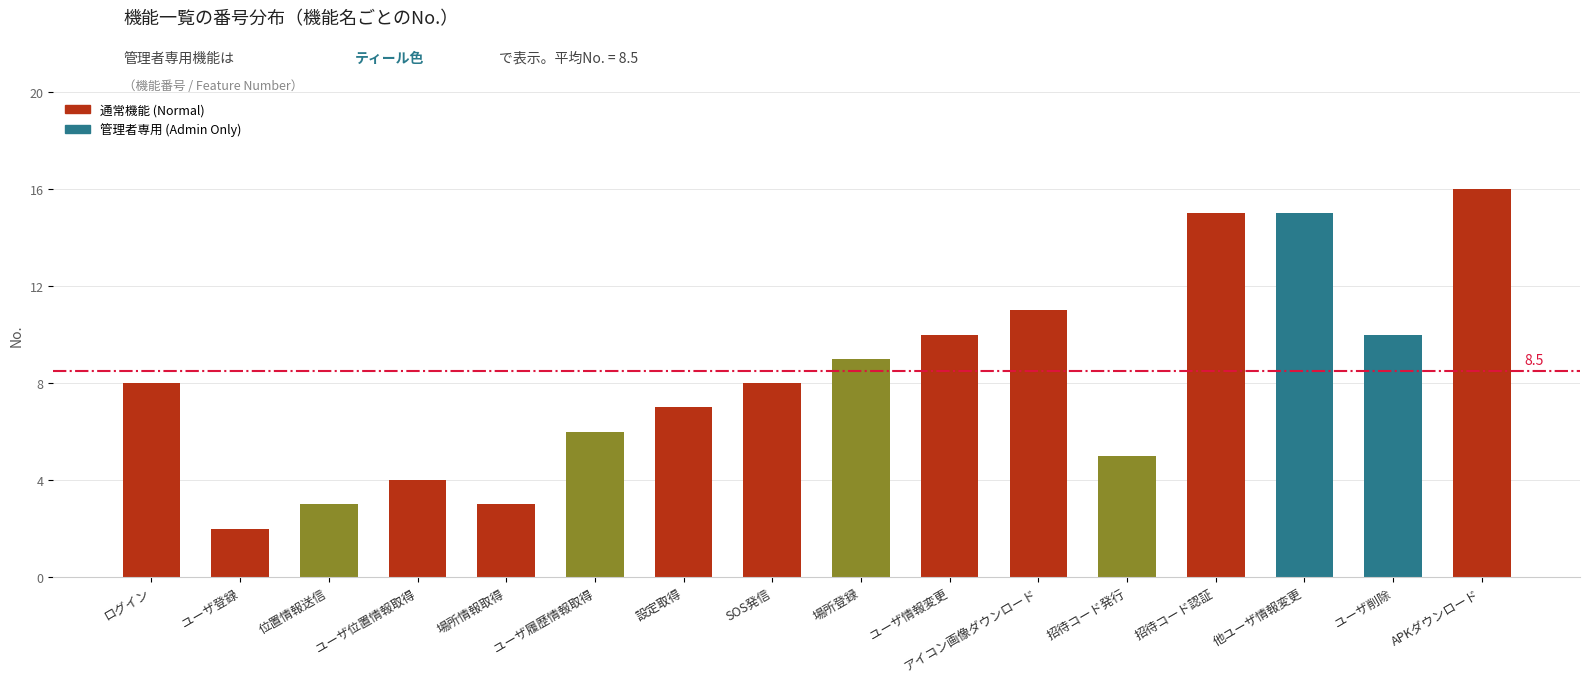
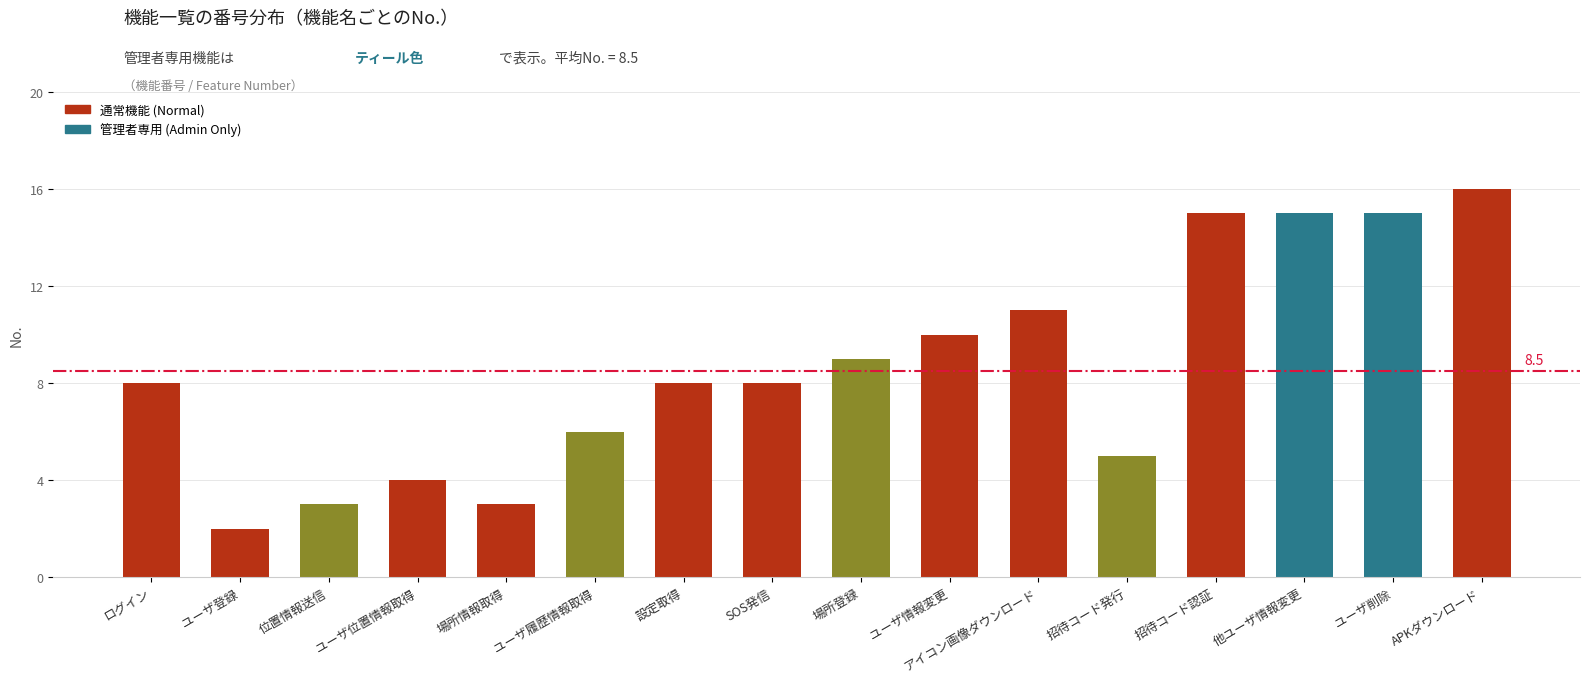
設定取得: 7 -> 8
ユーザ削除: 10 -> 15
